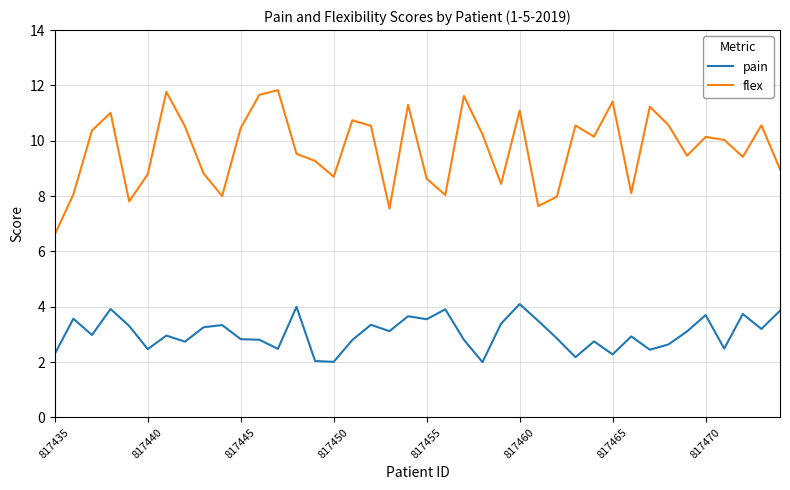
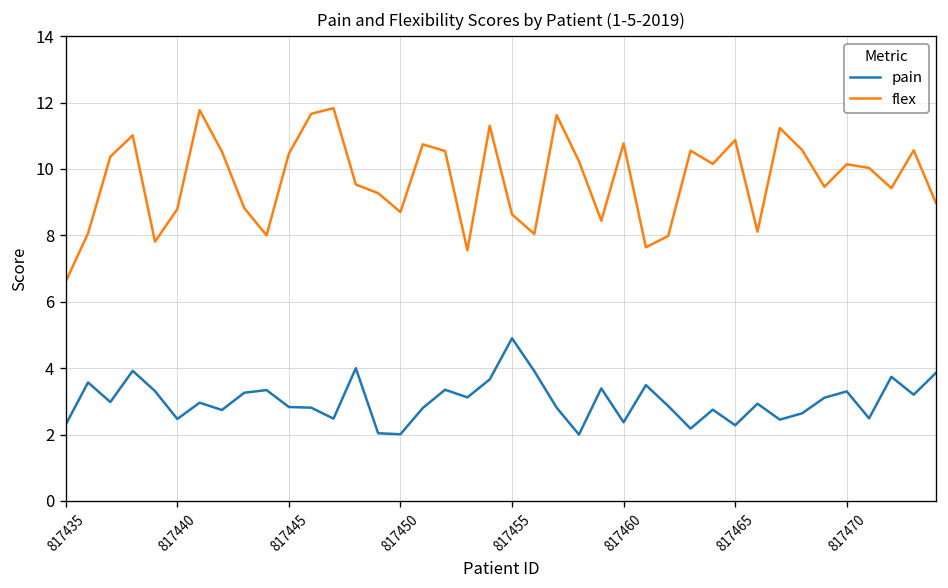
pain, 817455: 3.6 -> 4.9
pain, 817460: 4.1 -> 2.4
flex, 817460: 11.1 -> 10.8
flex, 817465: 11.4 -> 10.9
pain, 817470: 3.7 -> 3.3
